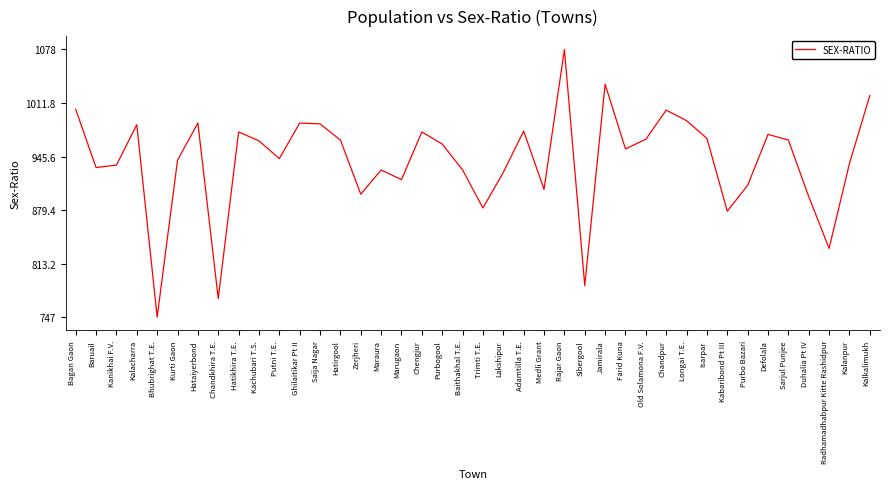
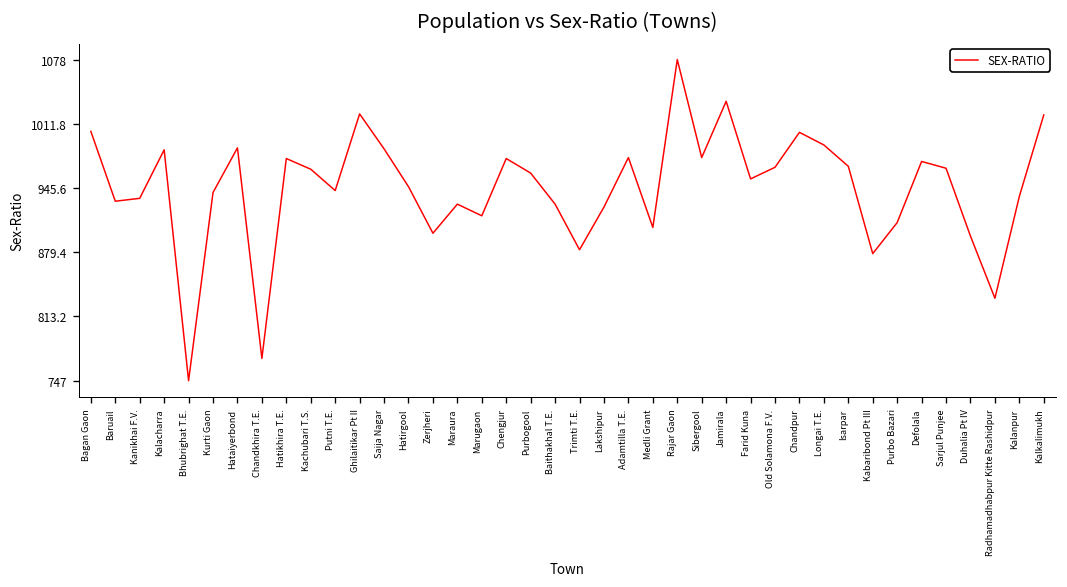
Ghilaitikar Pt II: 990 -> 1020
Hatirgool: 970 -> 950
Sibergool: 790 -> 980
